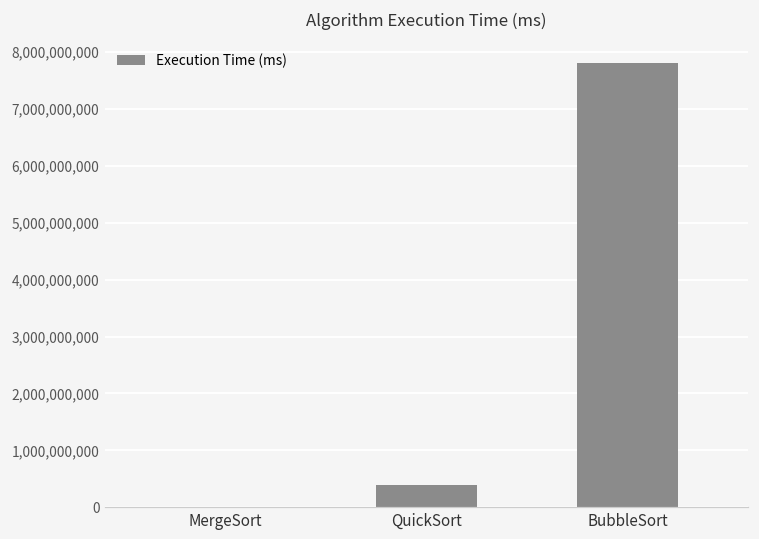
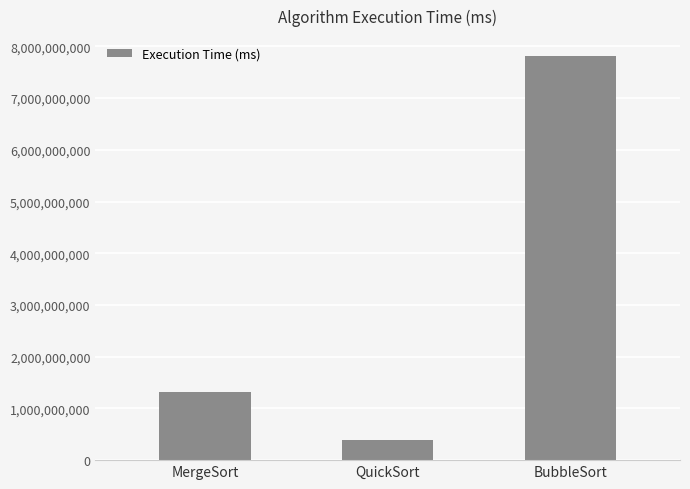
MergeSort: 0 -> 1,300,000,000
